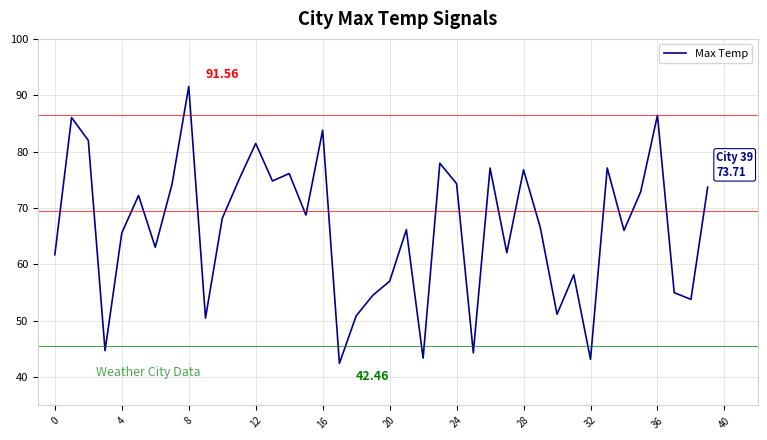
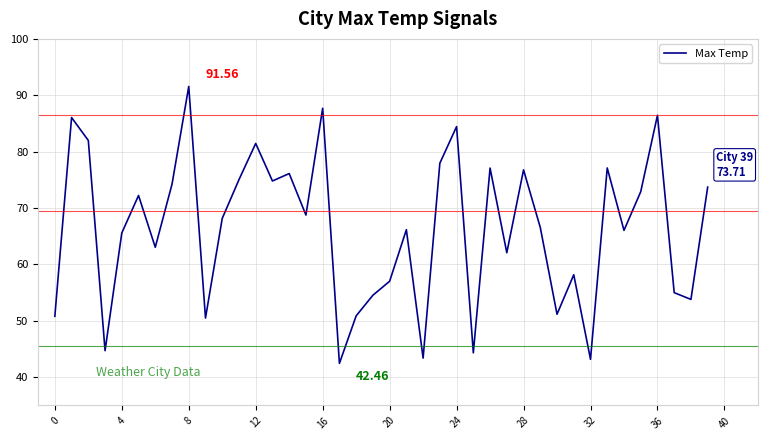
0: 62 -> 51
16: 84 -> 88
24: 74 -> 84
